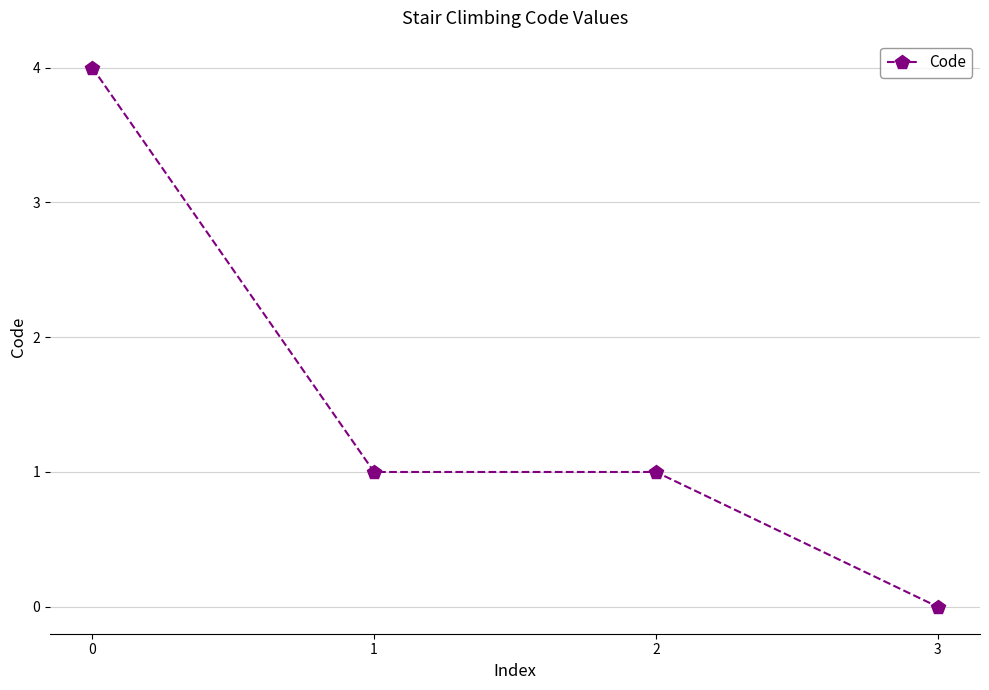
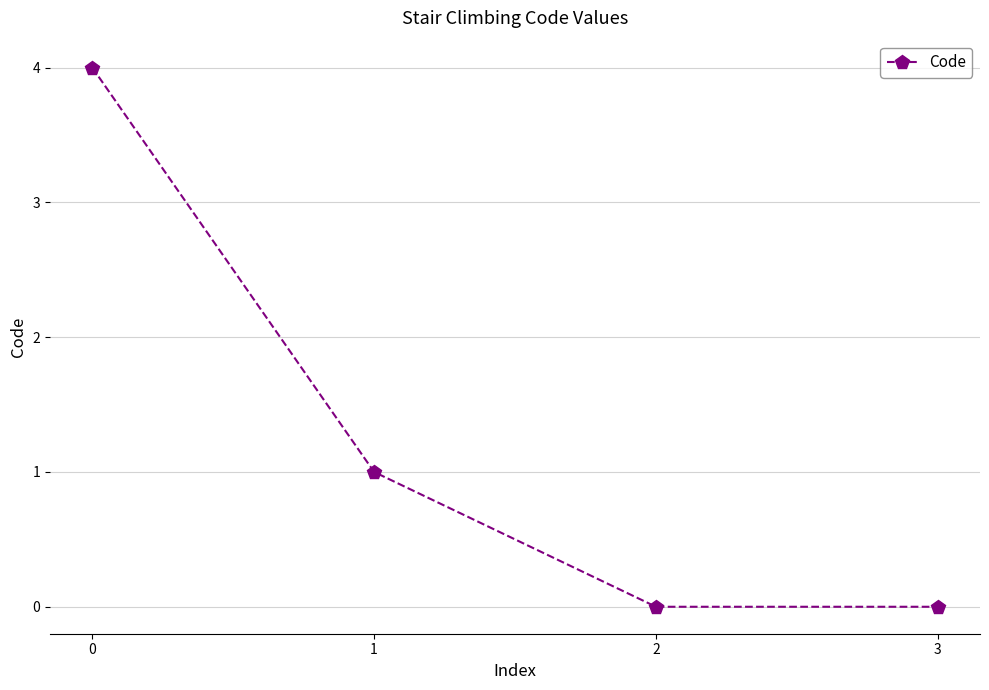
2: 1 -> 0
